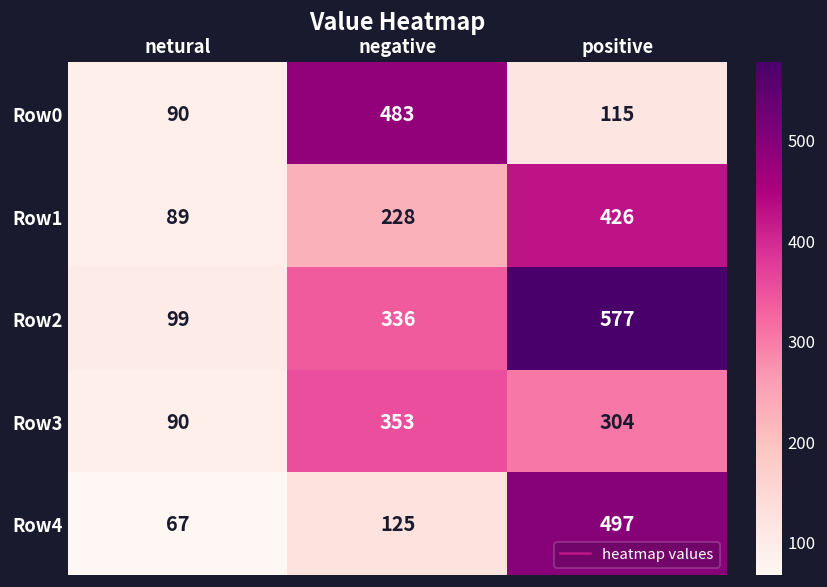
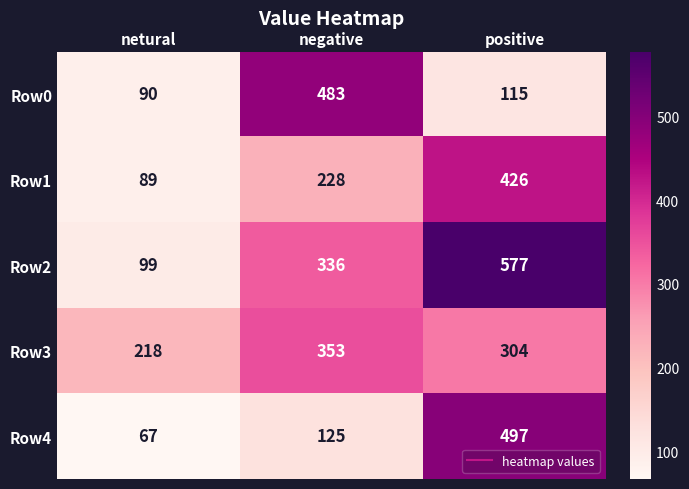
Row3, netural: 90 -> 218
